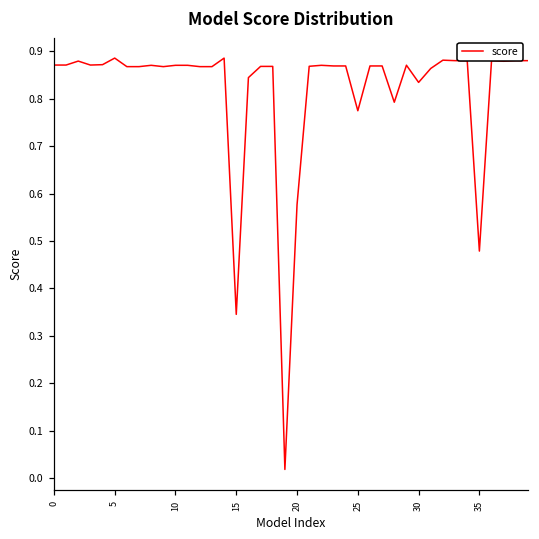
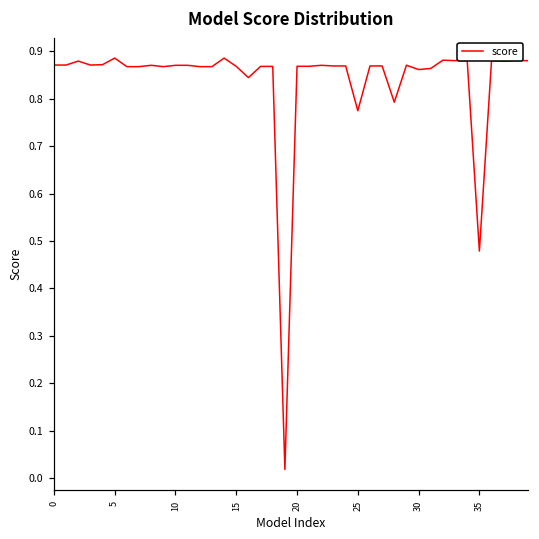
15: 0.35 -> 0.87
20: 0.58 -> 0.87
30: 0.83 -> 0.86
